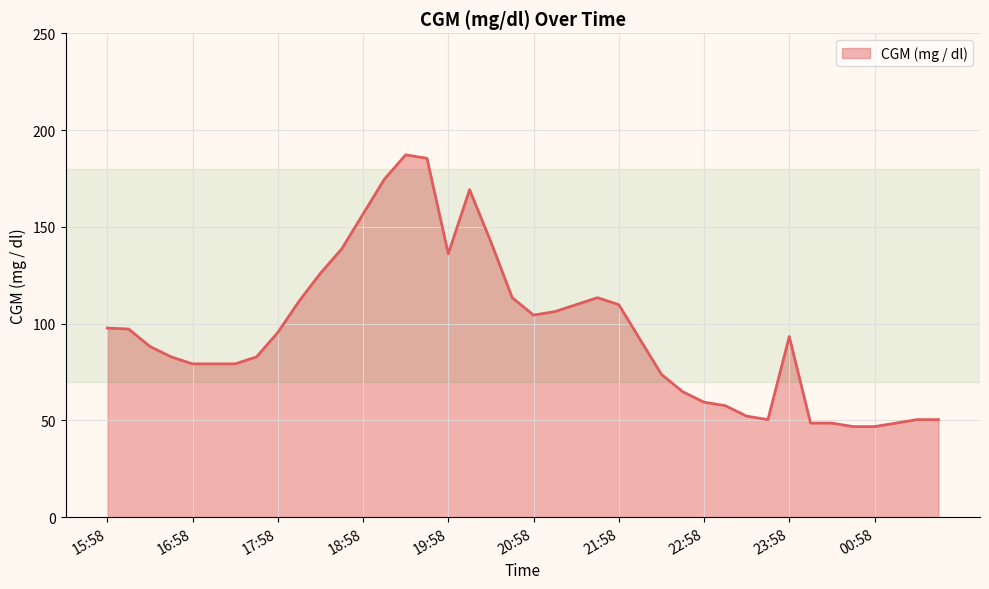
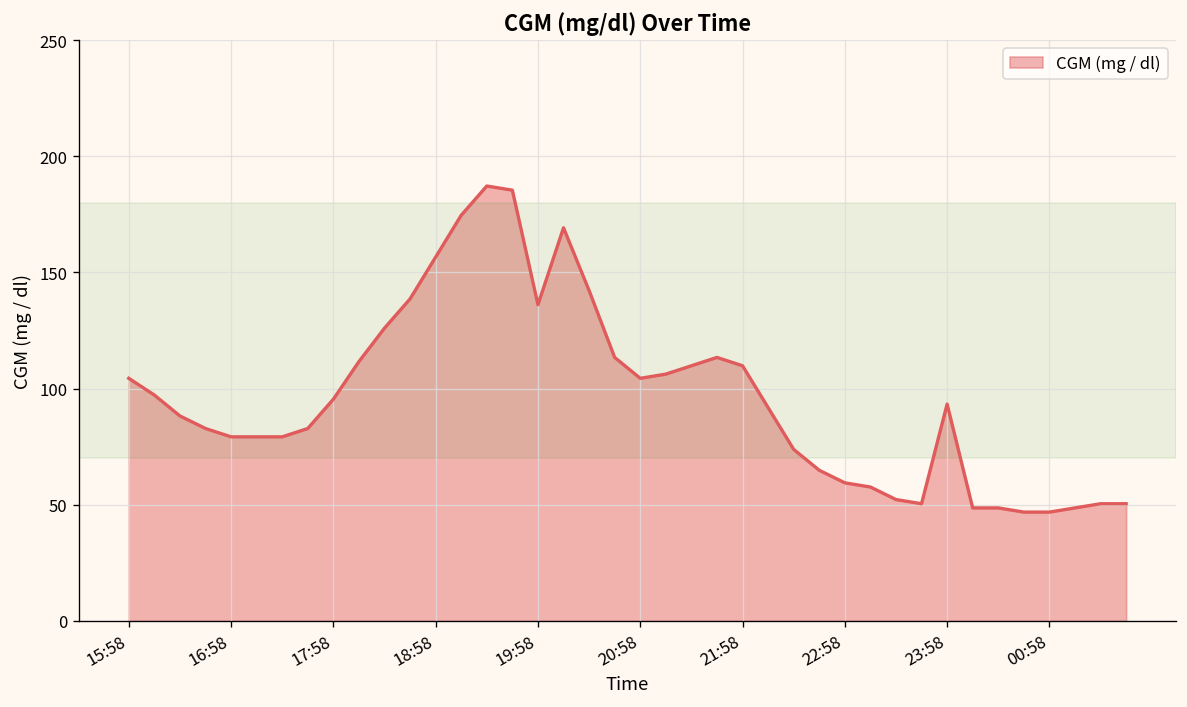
15:58: 98 -> 104
